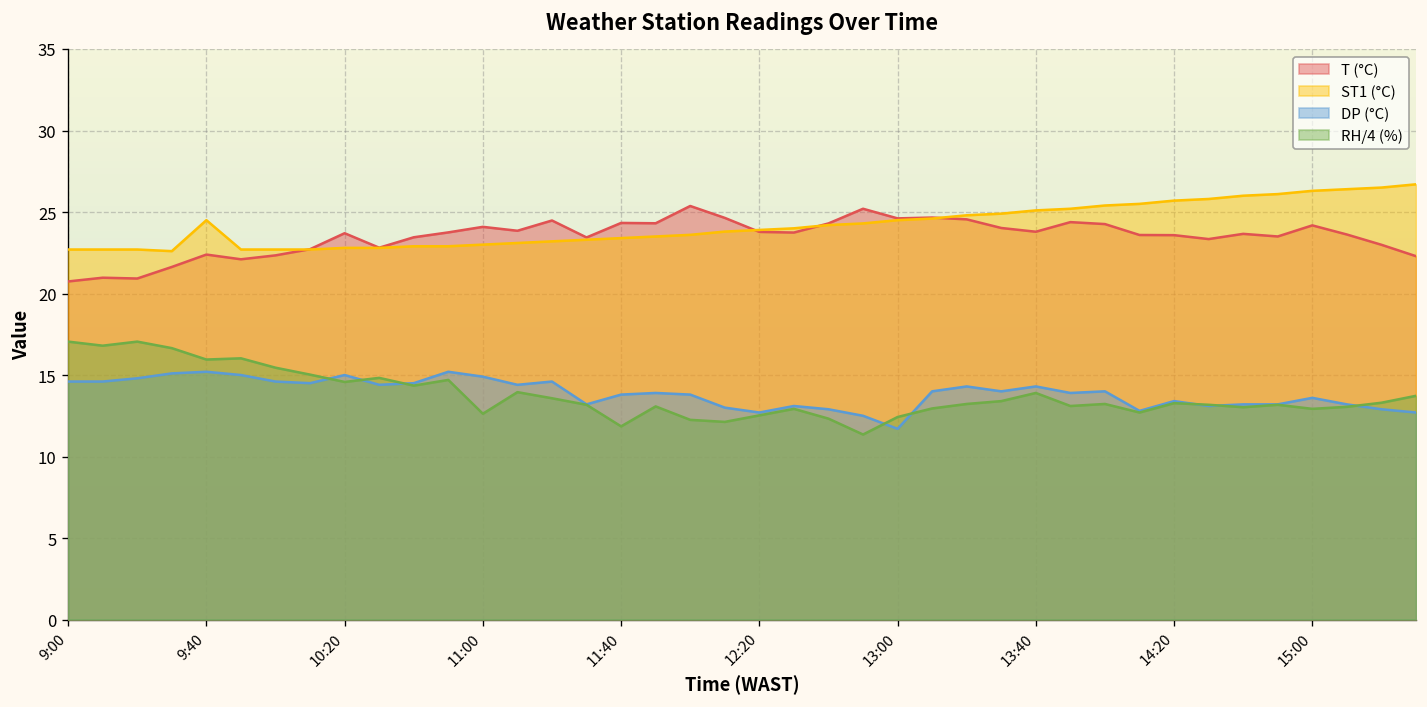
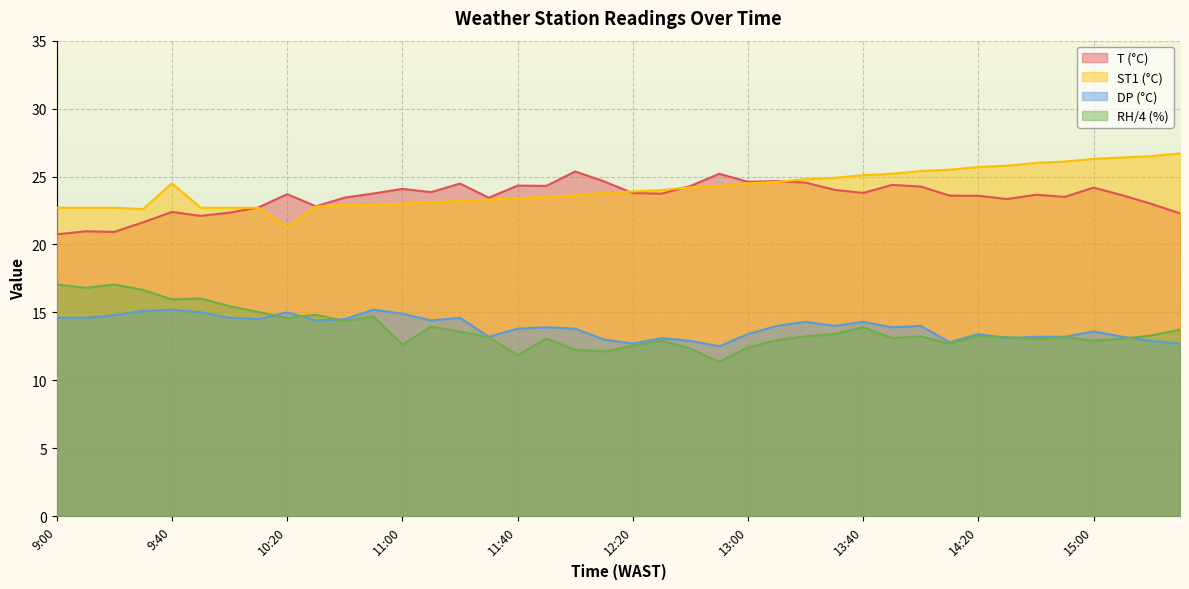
ST1 (°C), 10:20: 22.8 -> 21.3
DP (°C), 13:00: 11.7 -> 13.4
